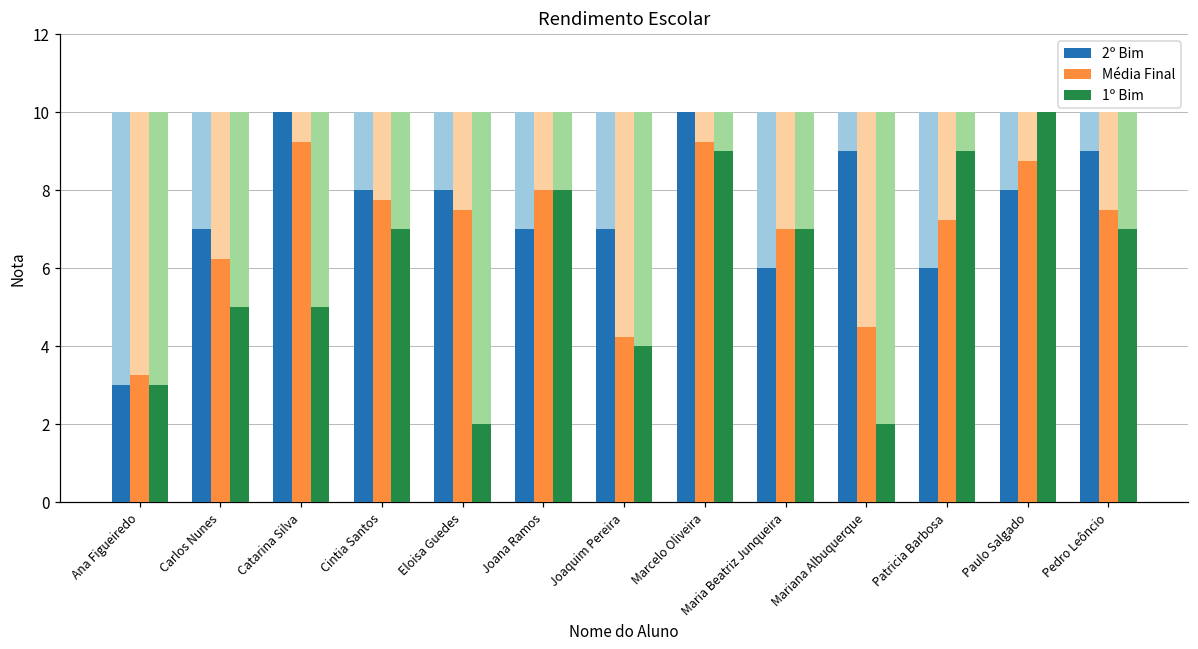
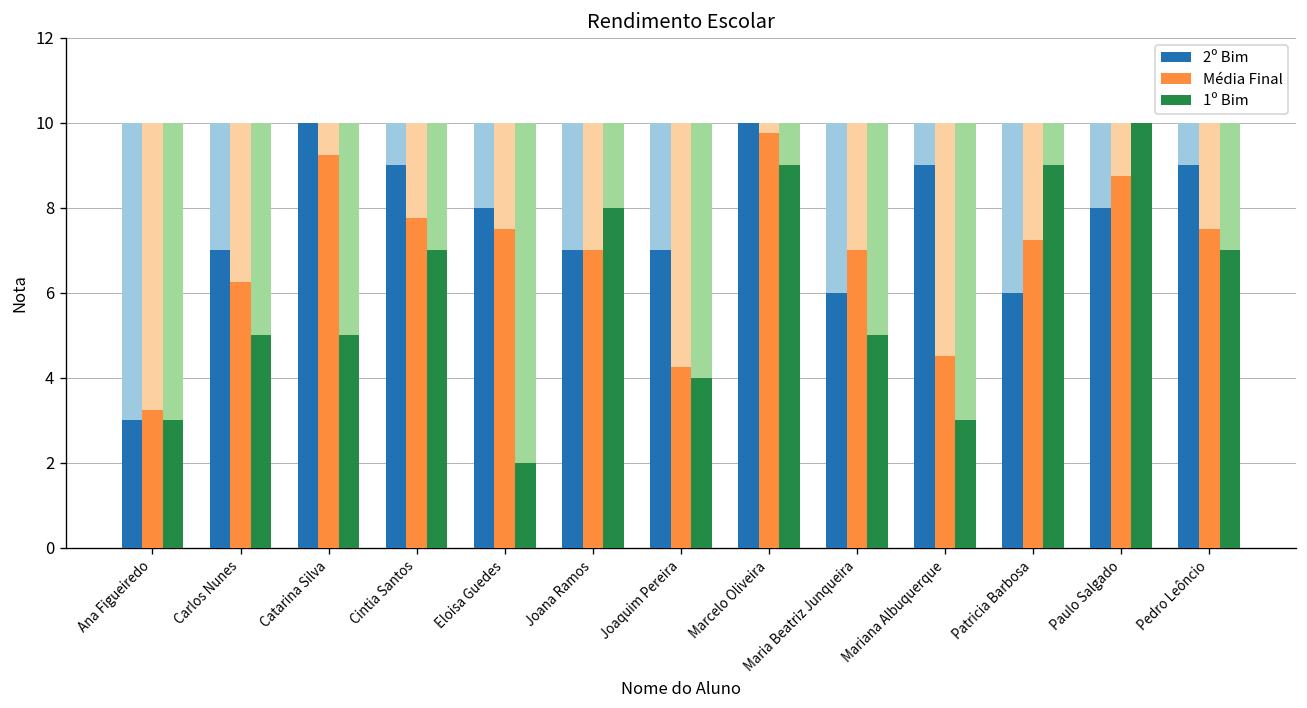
2º Bim, Cintia Santos: 8 -> 9
Média Final, Joana Ramos: 8 -> 7
Média Final, Marcelo Oliveira: 9.3 -> 9.8
1º Bim, Maria Beatriz Junqueira: 7 -> 5
1º Bim, Mariana Albuquerque: 2 -> 3
